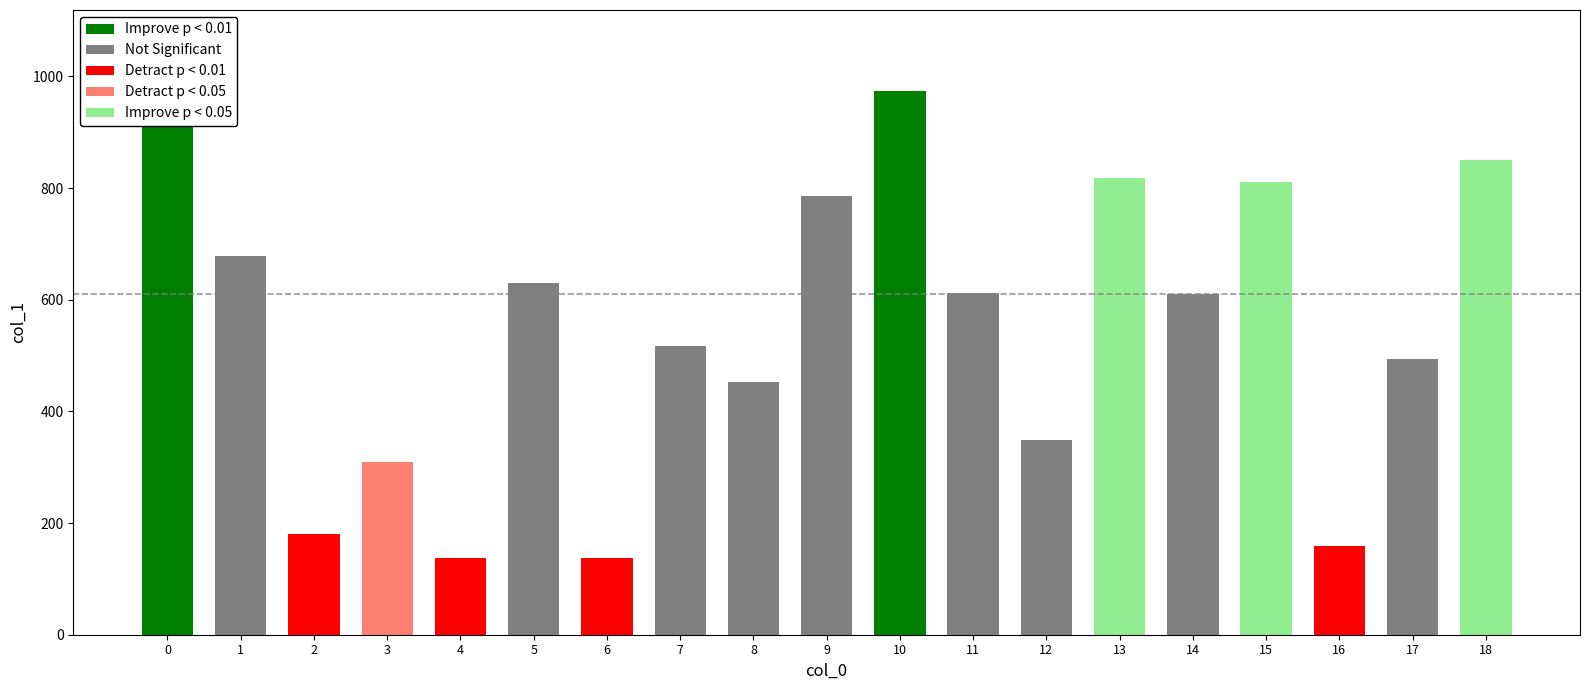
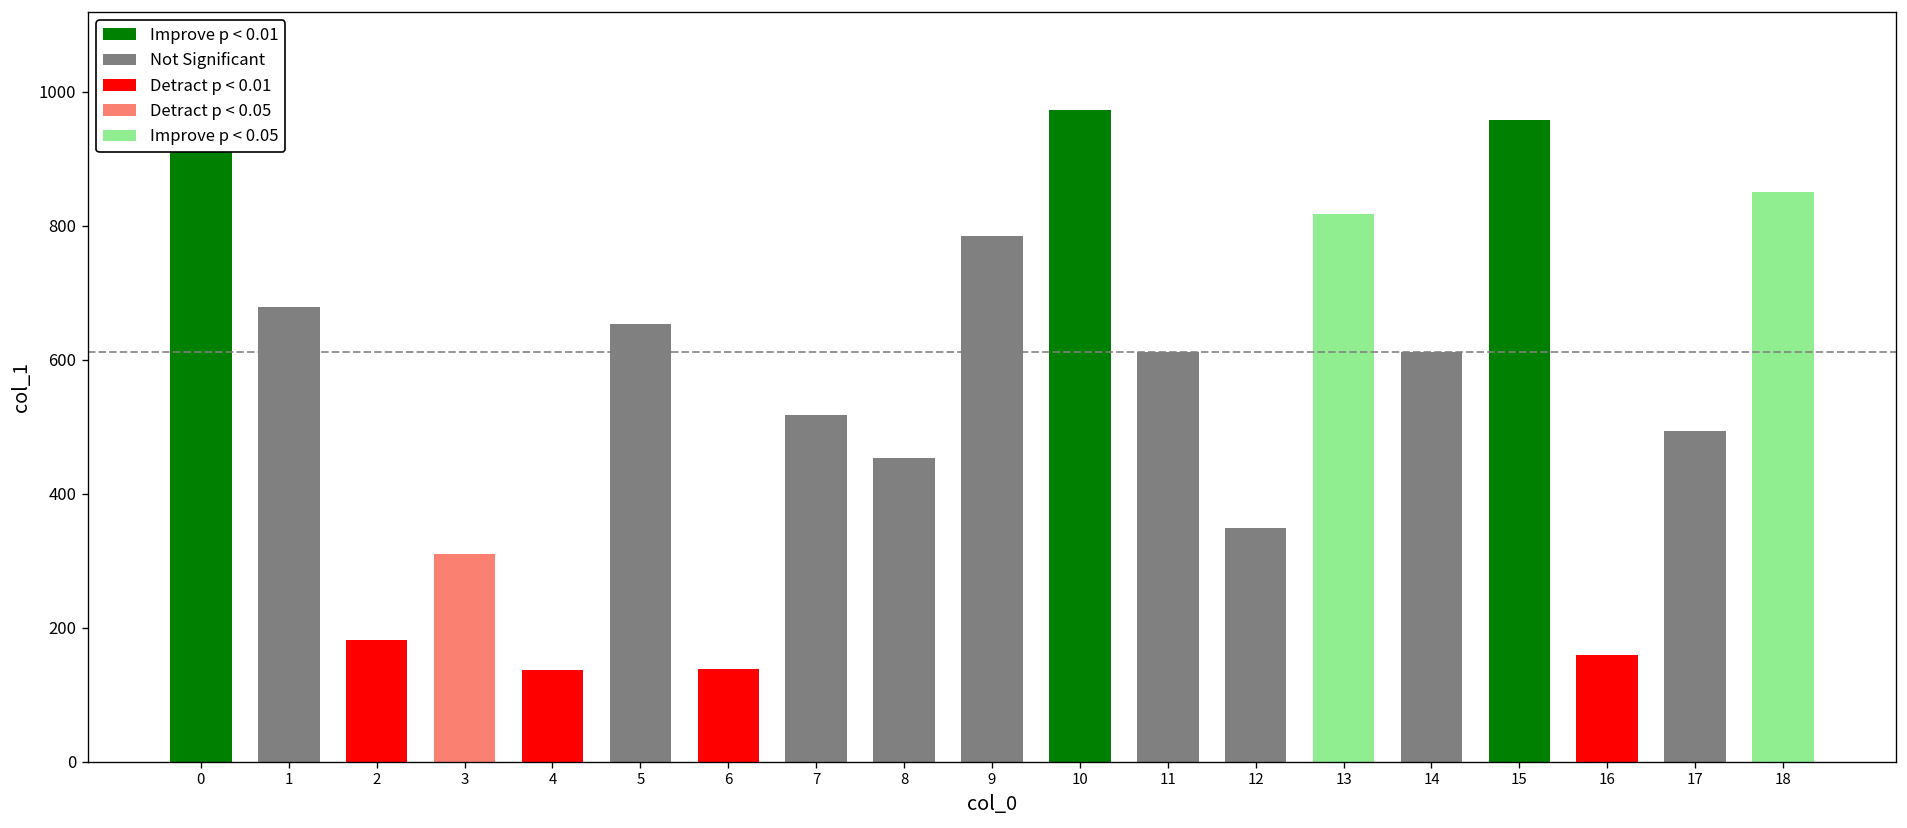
5: 630 -> 650
15: 810 -> 960
